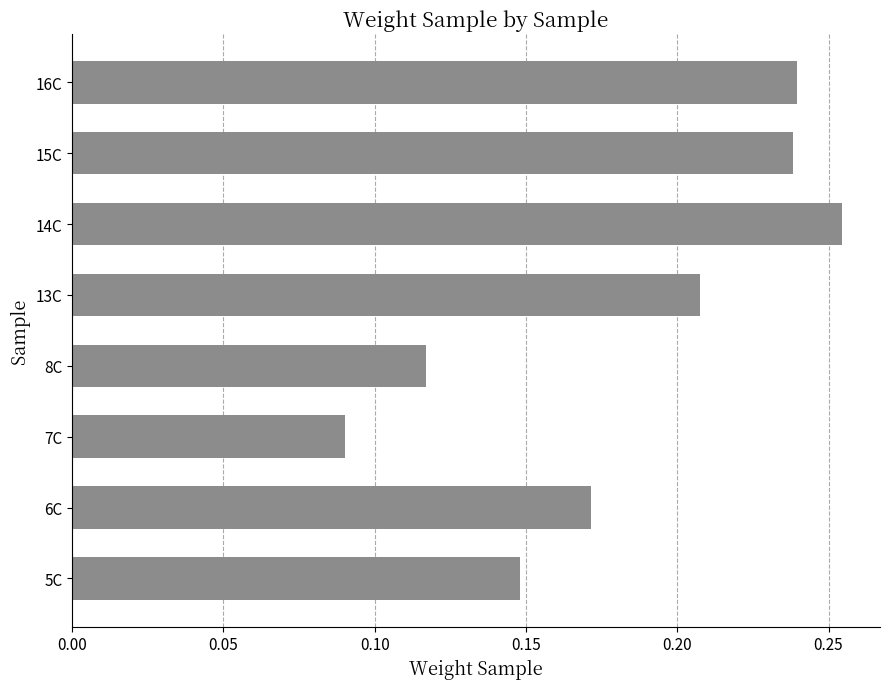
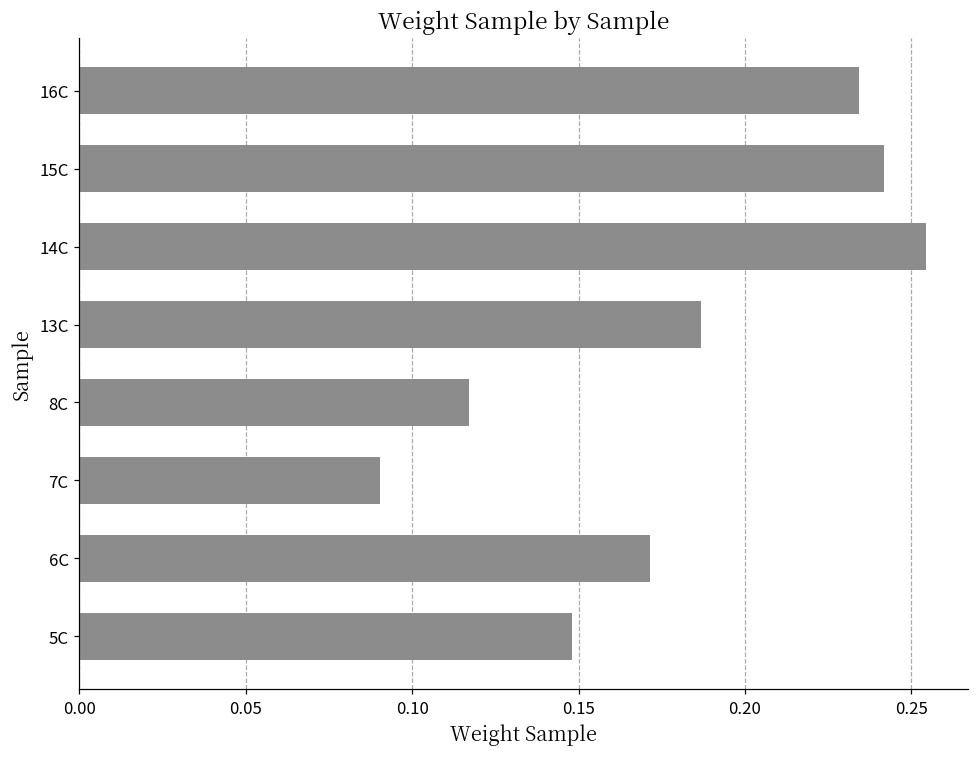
16C: 0.240 -> 0.234
15C: 0.238 -> 0.242
13C: 0.208 -> 0.187
